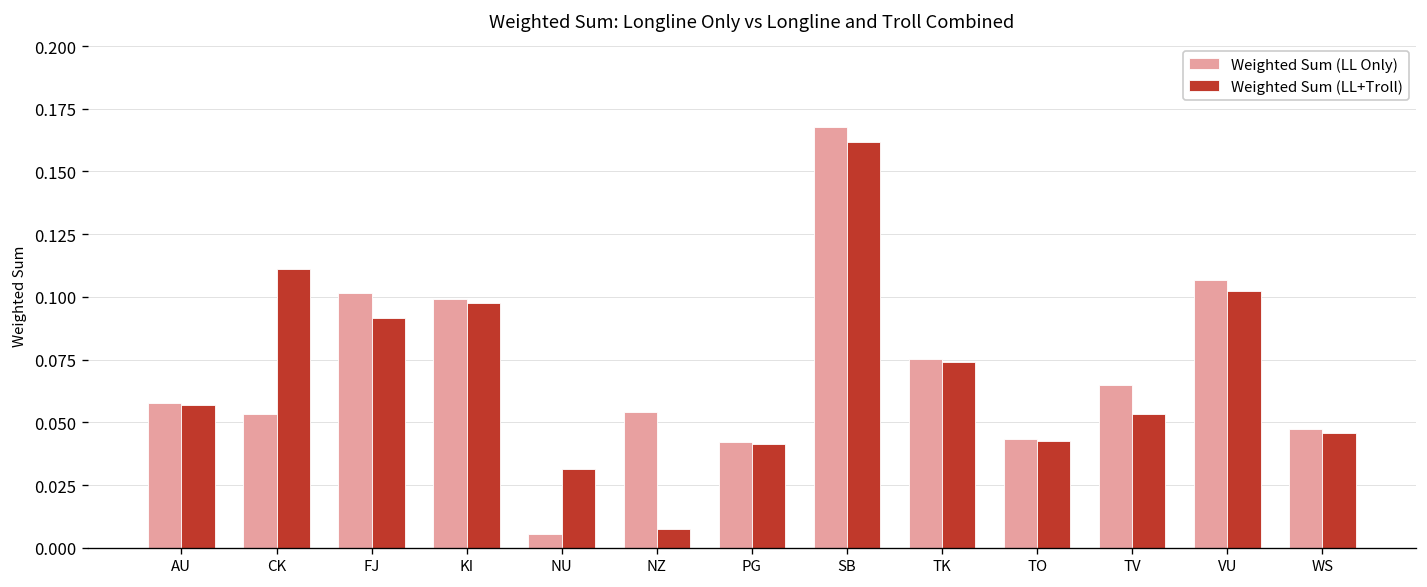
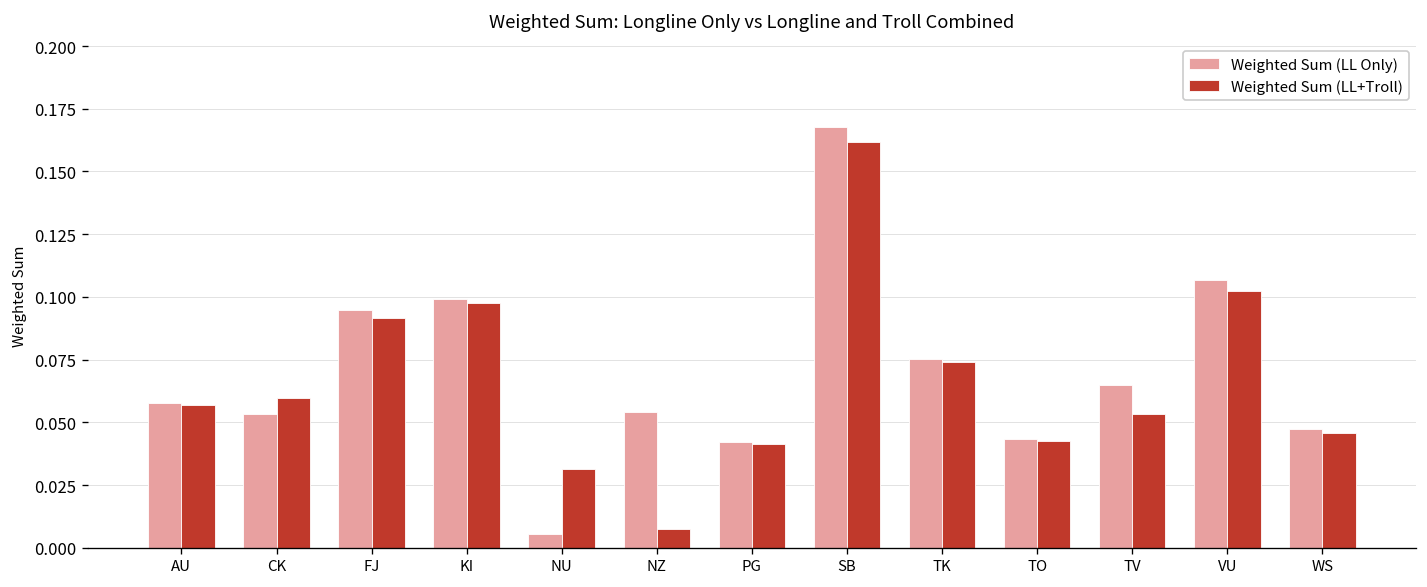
Weighted Sum (LL+Troll), CK: 0.111 -> 0.060
Weighted Sum (LL Only), FJ: 0.102 -> 0.095
